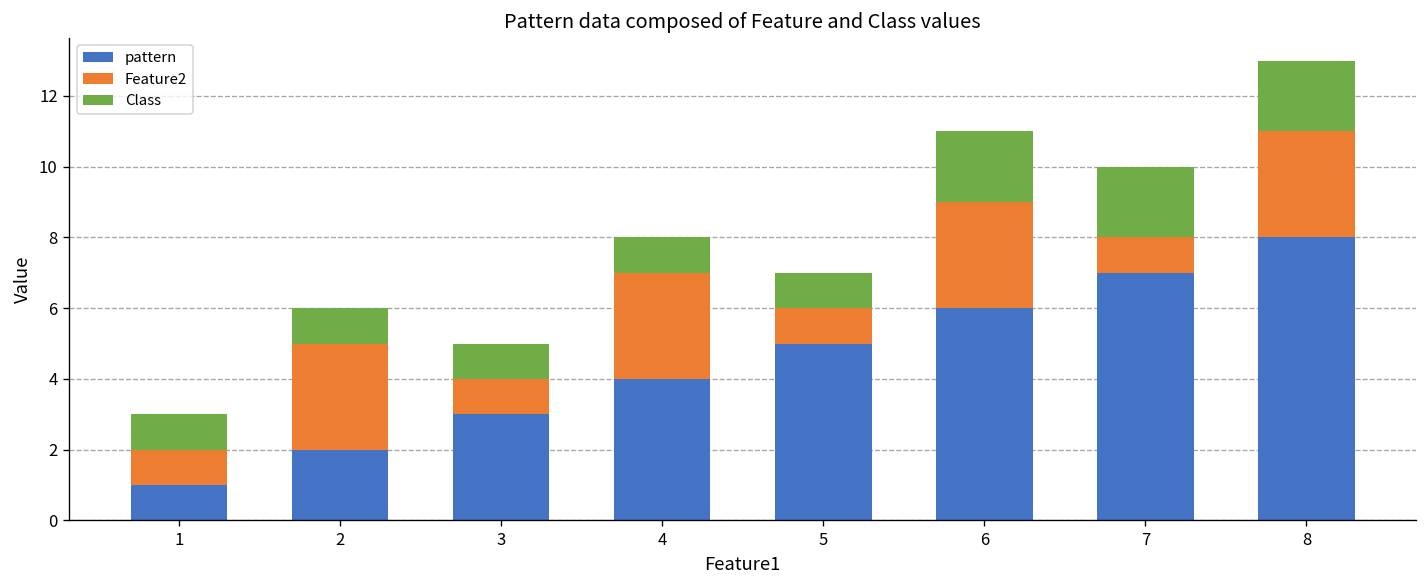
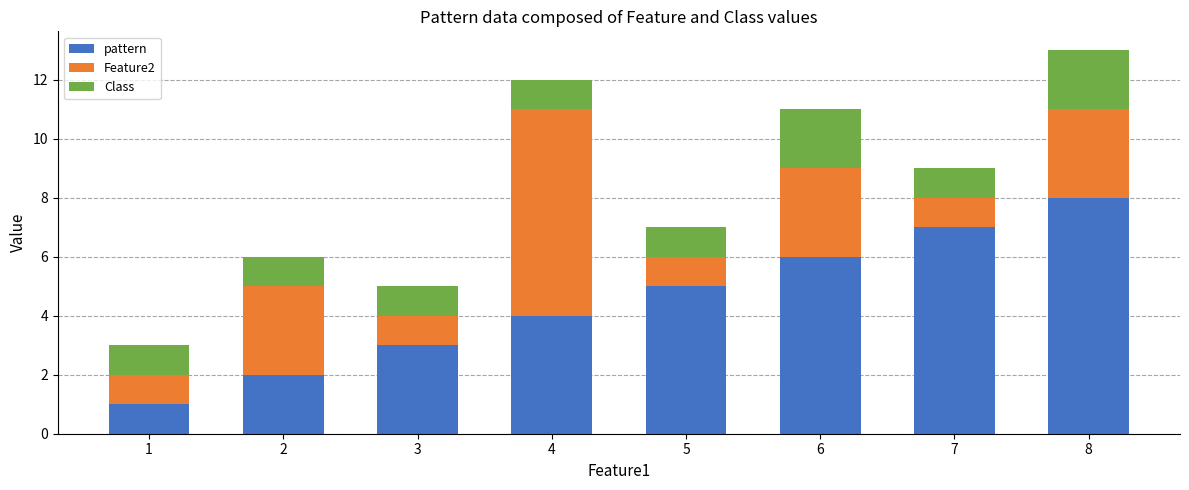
Feature2, 4: 3 -> 7
Class, 7: 2 -> 1
